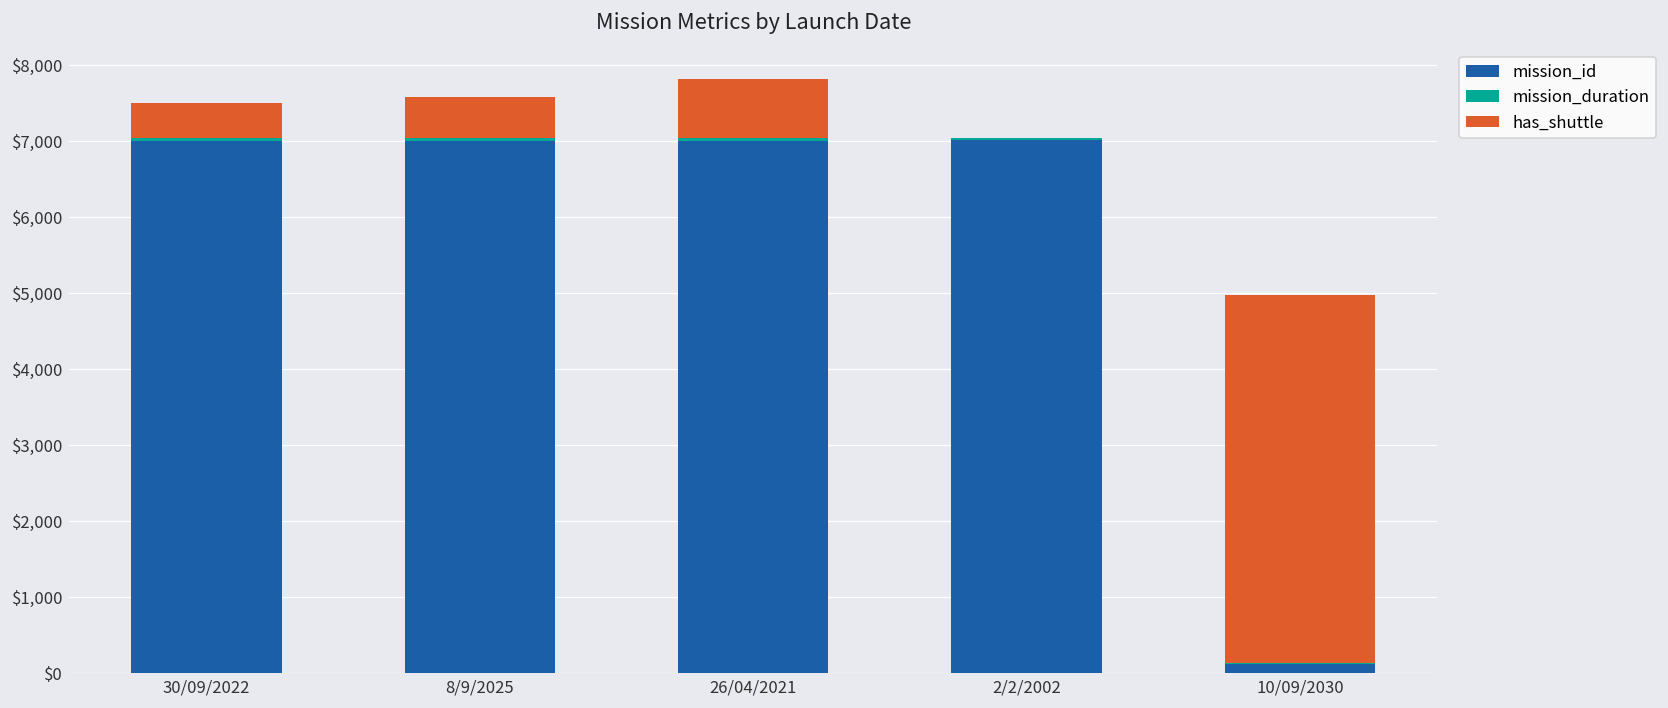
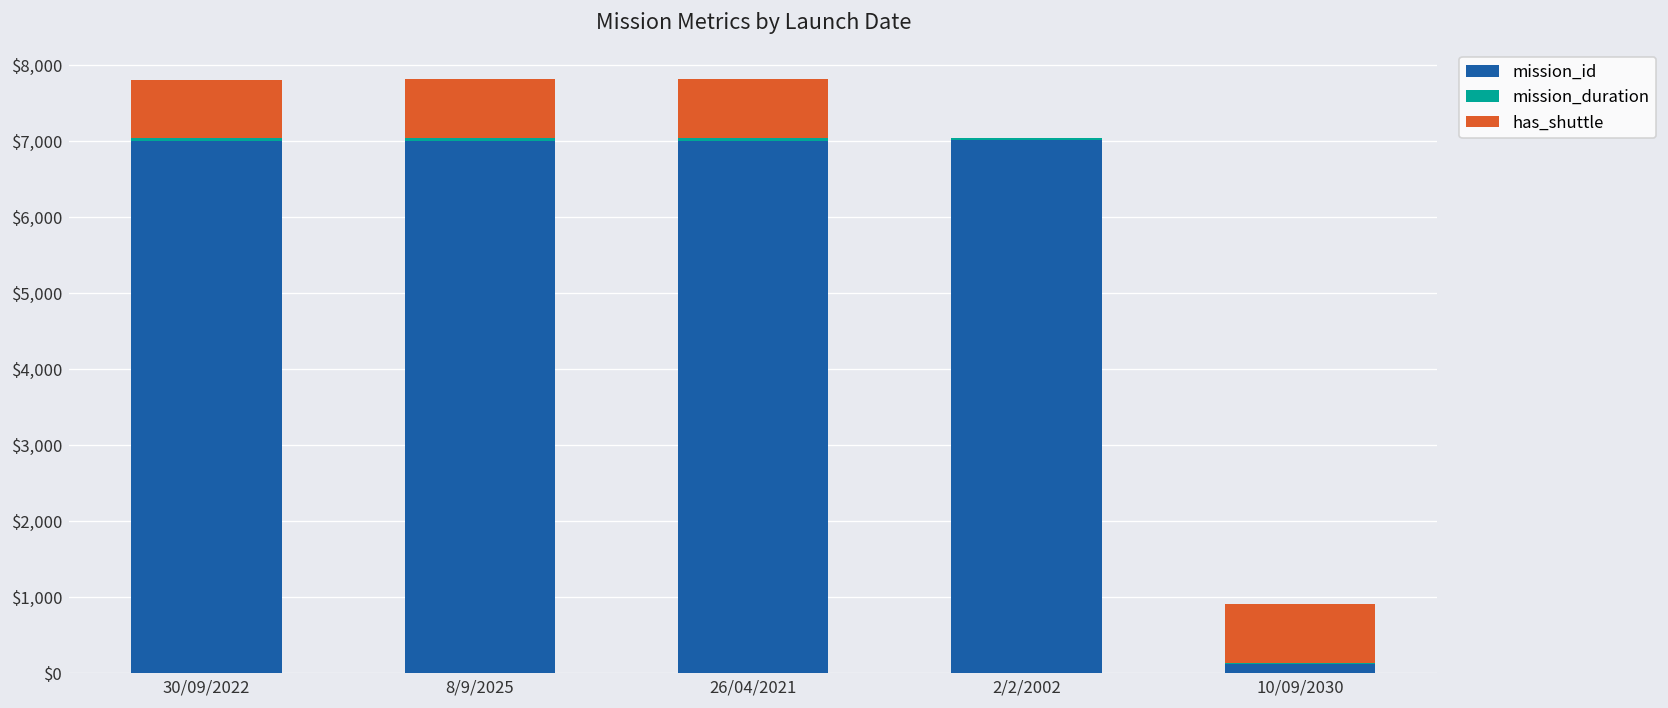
has_shuttle, 30/09/2022: $500 -> $800
has_shuttle, 8/9/2025: $500 -> $800
has_shuttle, 10/09/2030: $4,900 -> $800
